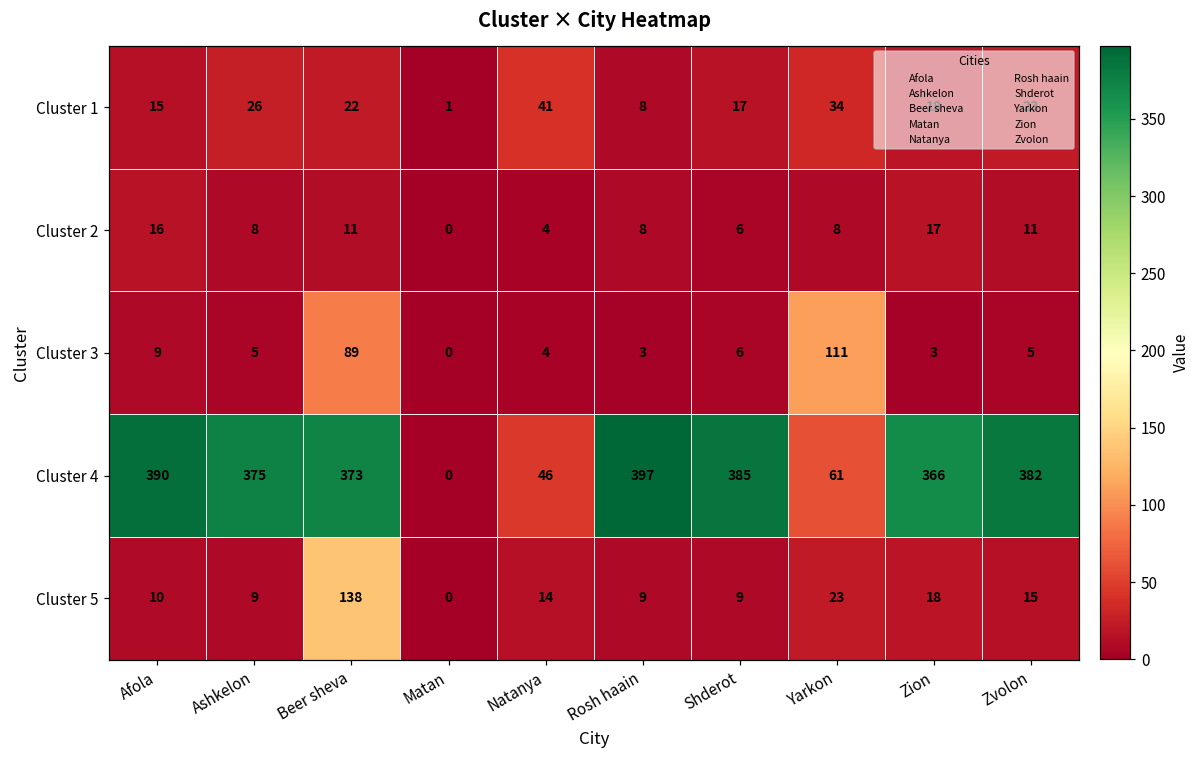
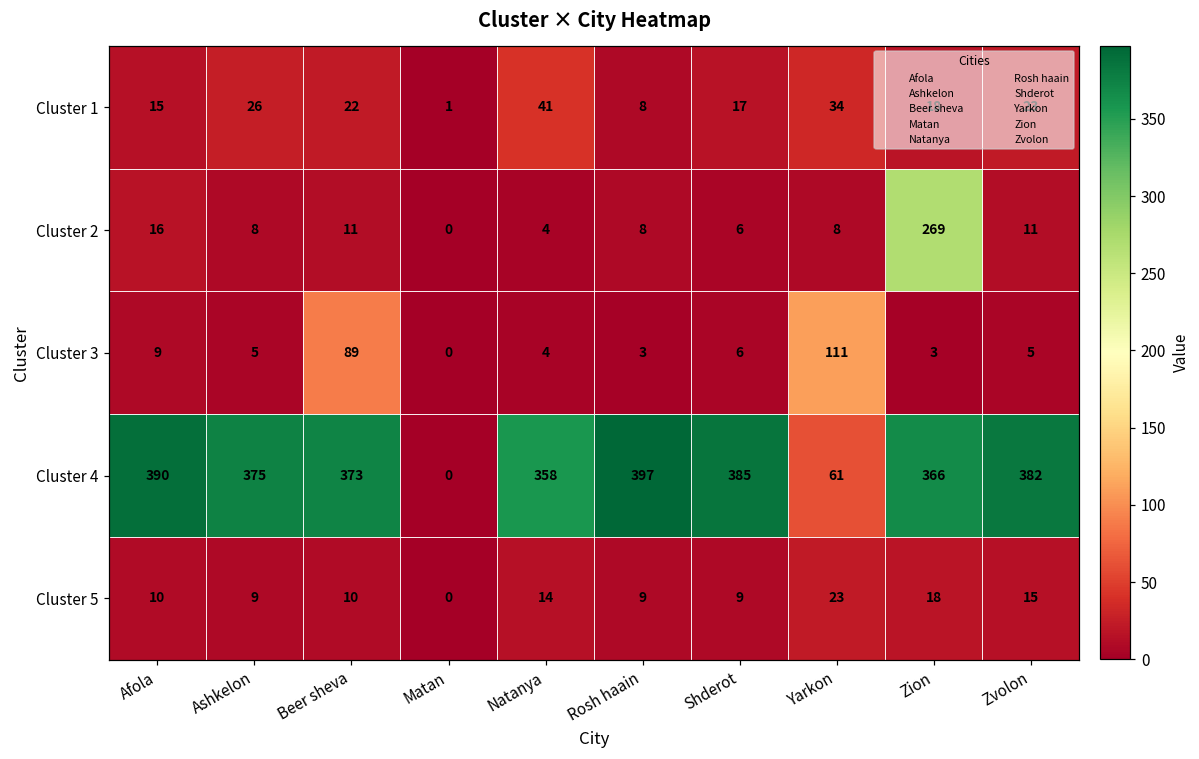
Cluster 2, Zion: 17 -> 269
Cluster 4, Natanya: 46 -> 358
Cluster 5, Beer sheva: 138 -> 10
